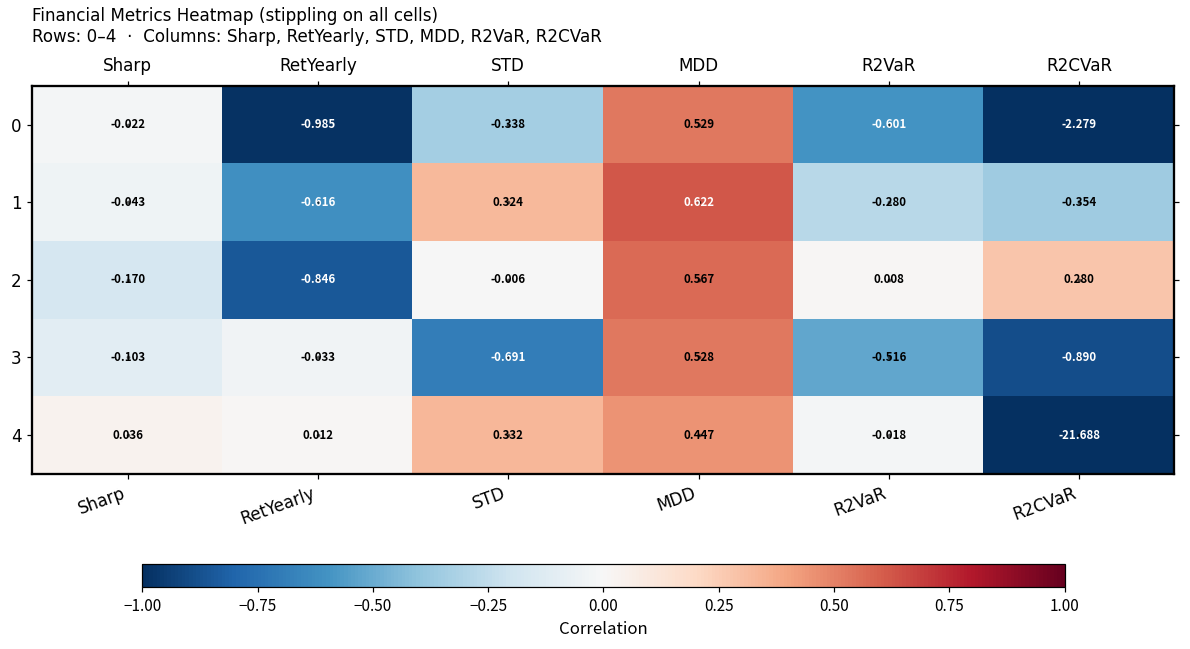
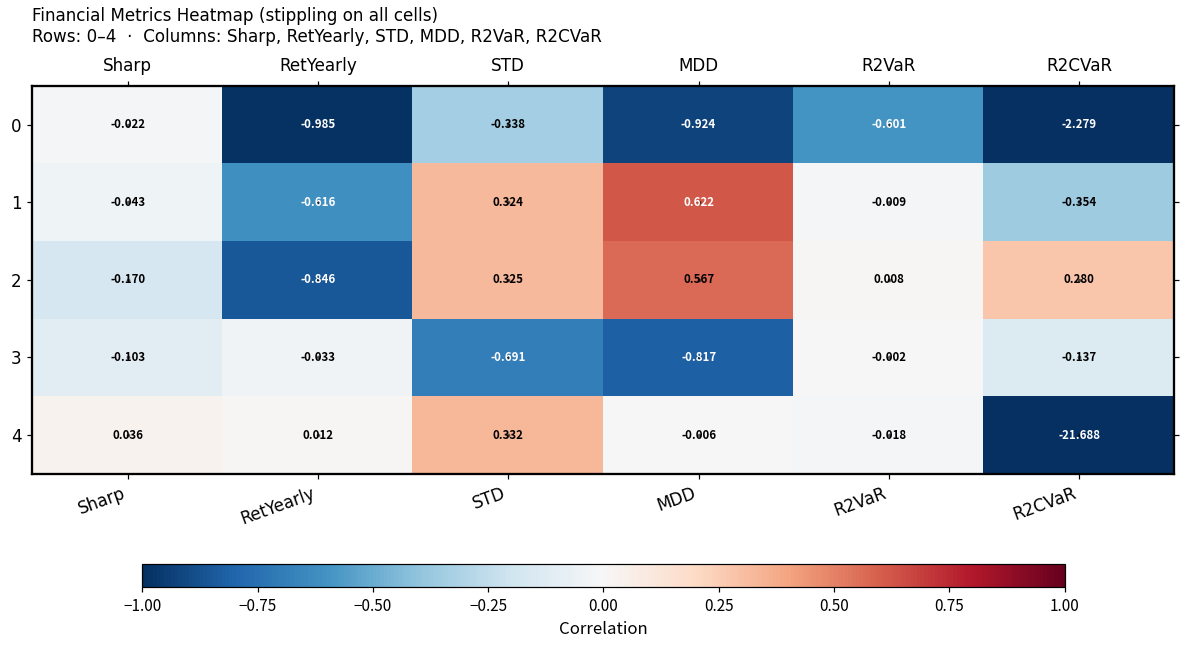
0, MDD: 0.529 -> -0.924
1, R2VaR: -0.280 -> -0.009
2, STD: -0.006 -> 0.325
3, MDD: 0.528 -> -0.817
3, R2VaR: -0.516 -> -0.002
3, R2CVaR: -0.890 -> -0.137
4, MDD: 0.447 -> -0.006
